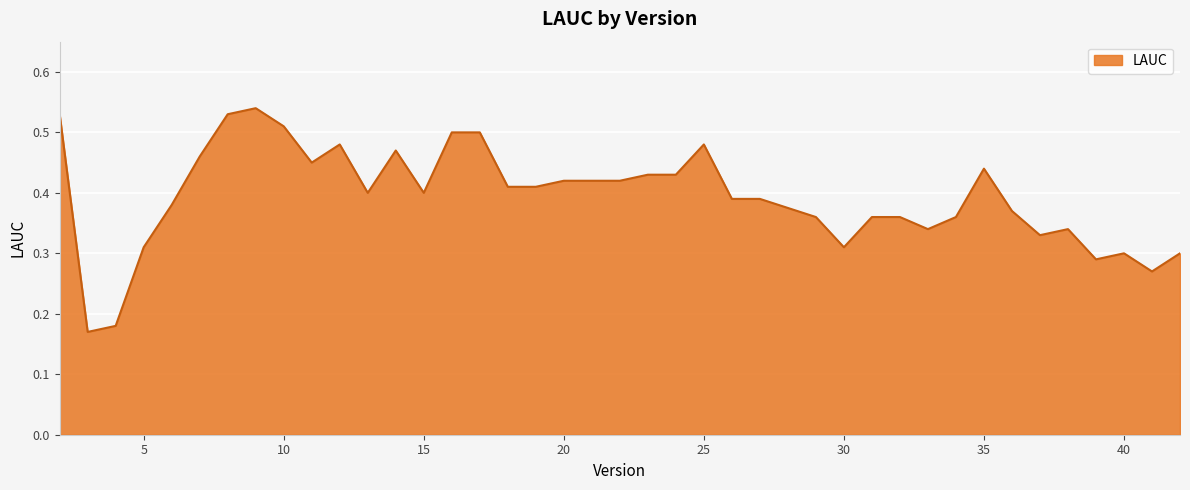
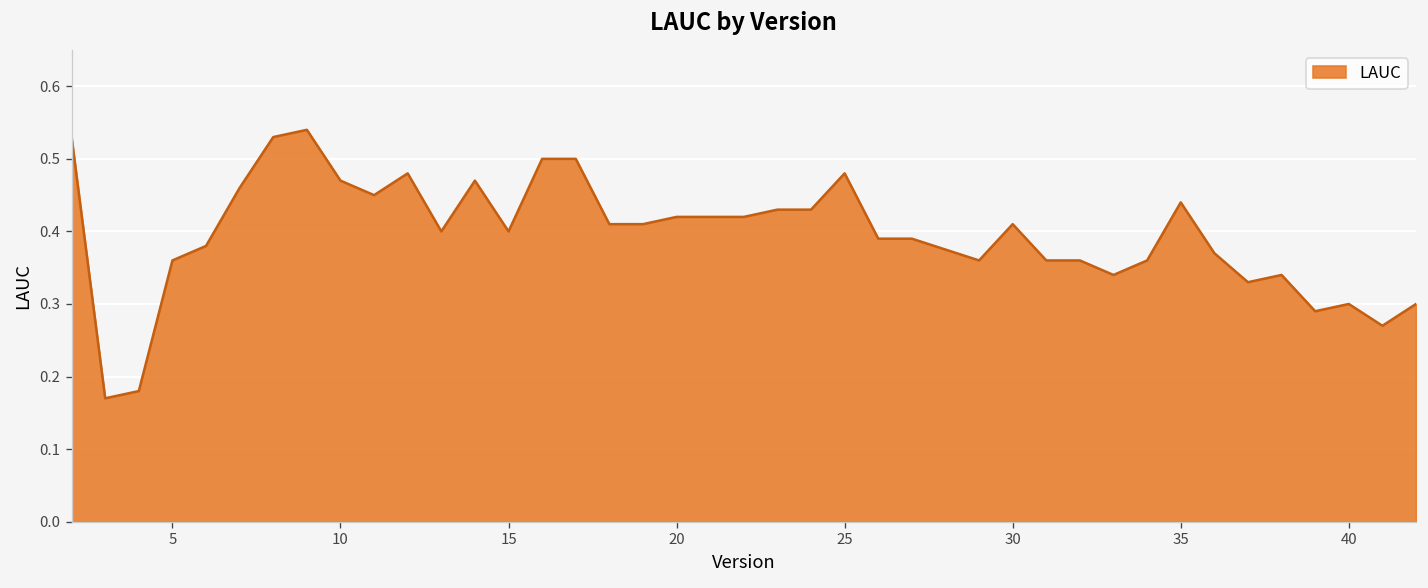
5: 0.31 -> 0.36
10: 0.51 -> 0.47
30: 0.31 -> 0.41
